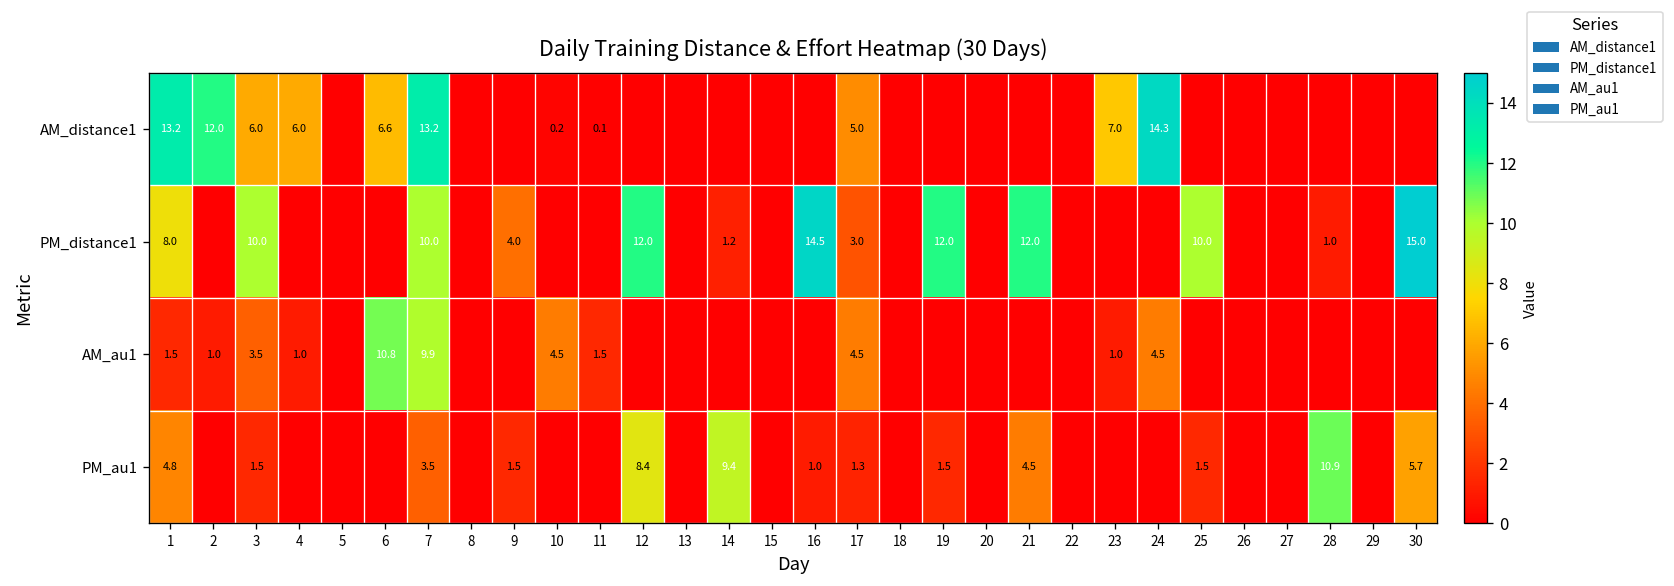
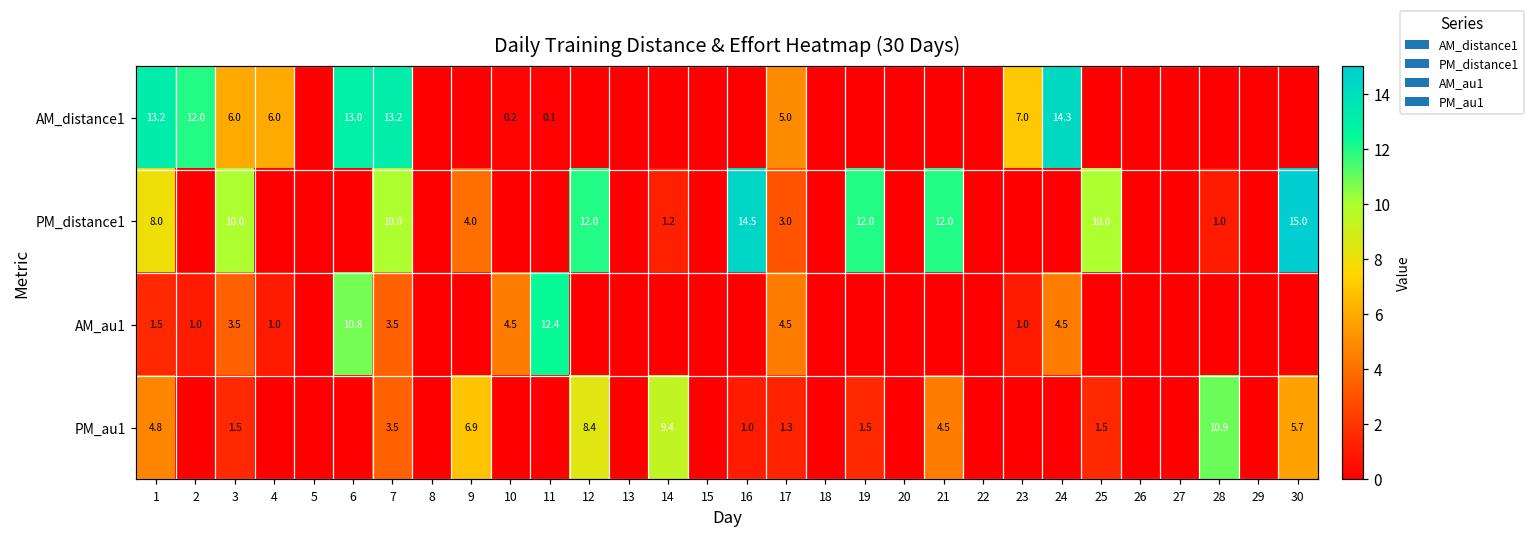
AM_distance1, 6: 6.6 -> 13.0
AM_au1, 7: 9.9 -> 3.5
AM_au1, 11: 1.5 -> 12.4
PM_au1, 9: 1.5 -> 6.9
